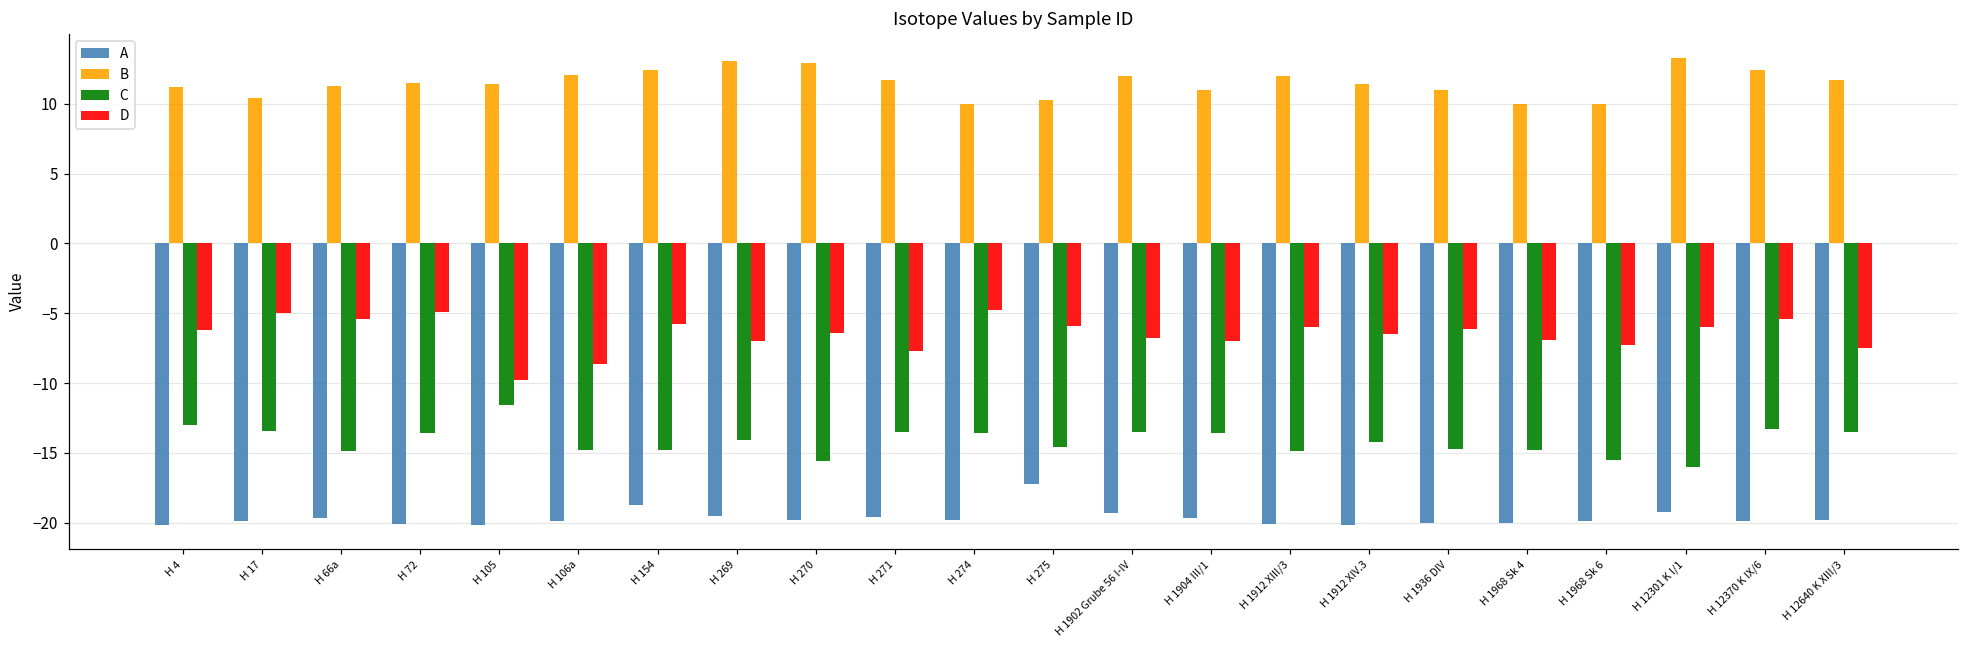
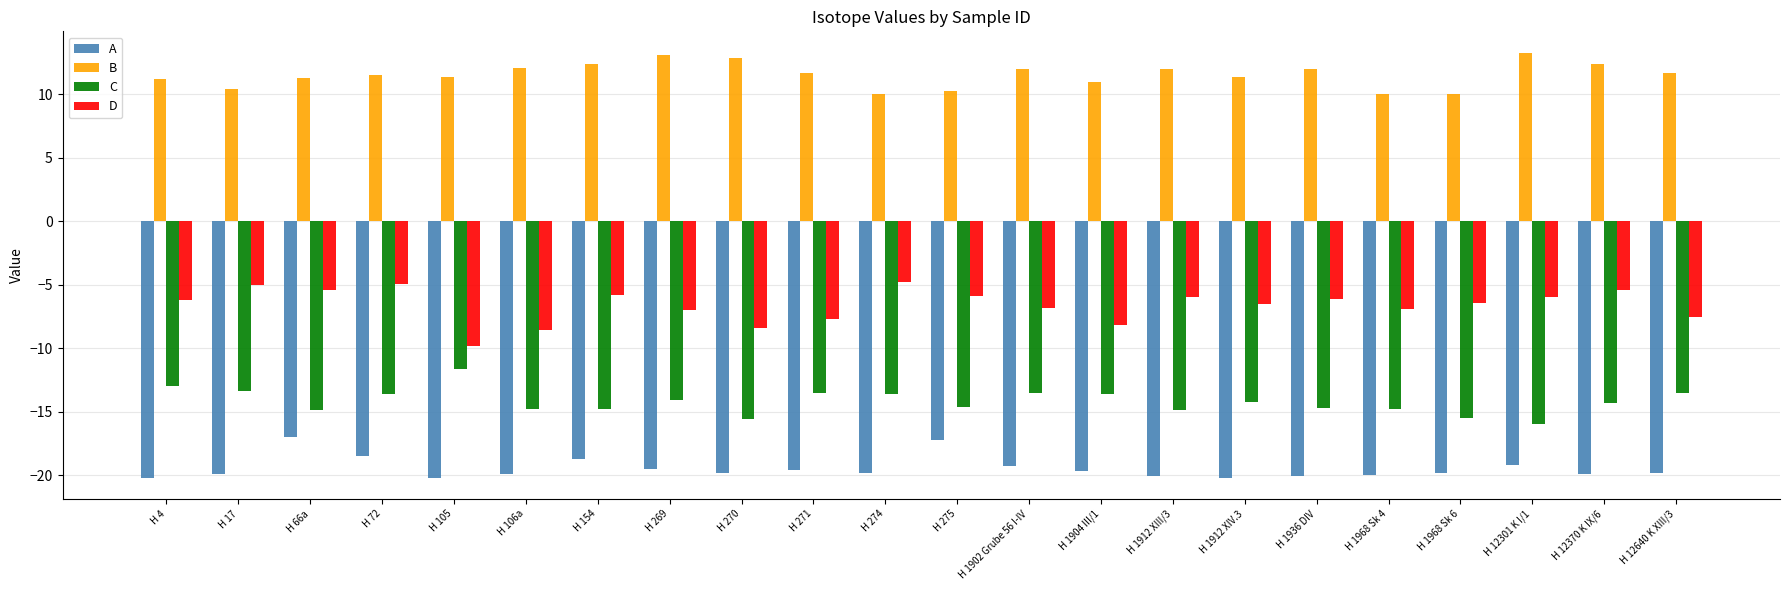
A, H 66a: -19.7 -> -17.0
A, H 72: -20.1 -> -18.5
D, H 270: -6.4 -> -8.4
D, H 1904 III/1: -7.0 -> -8.2
B, H 1936 DIV: 11 -> 12
D, H 1968 Sk 6: -7.3 -> -6.4
C, H 12370 K IX/6: -13.3 -> -14.3
